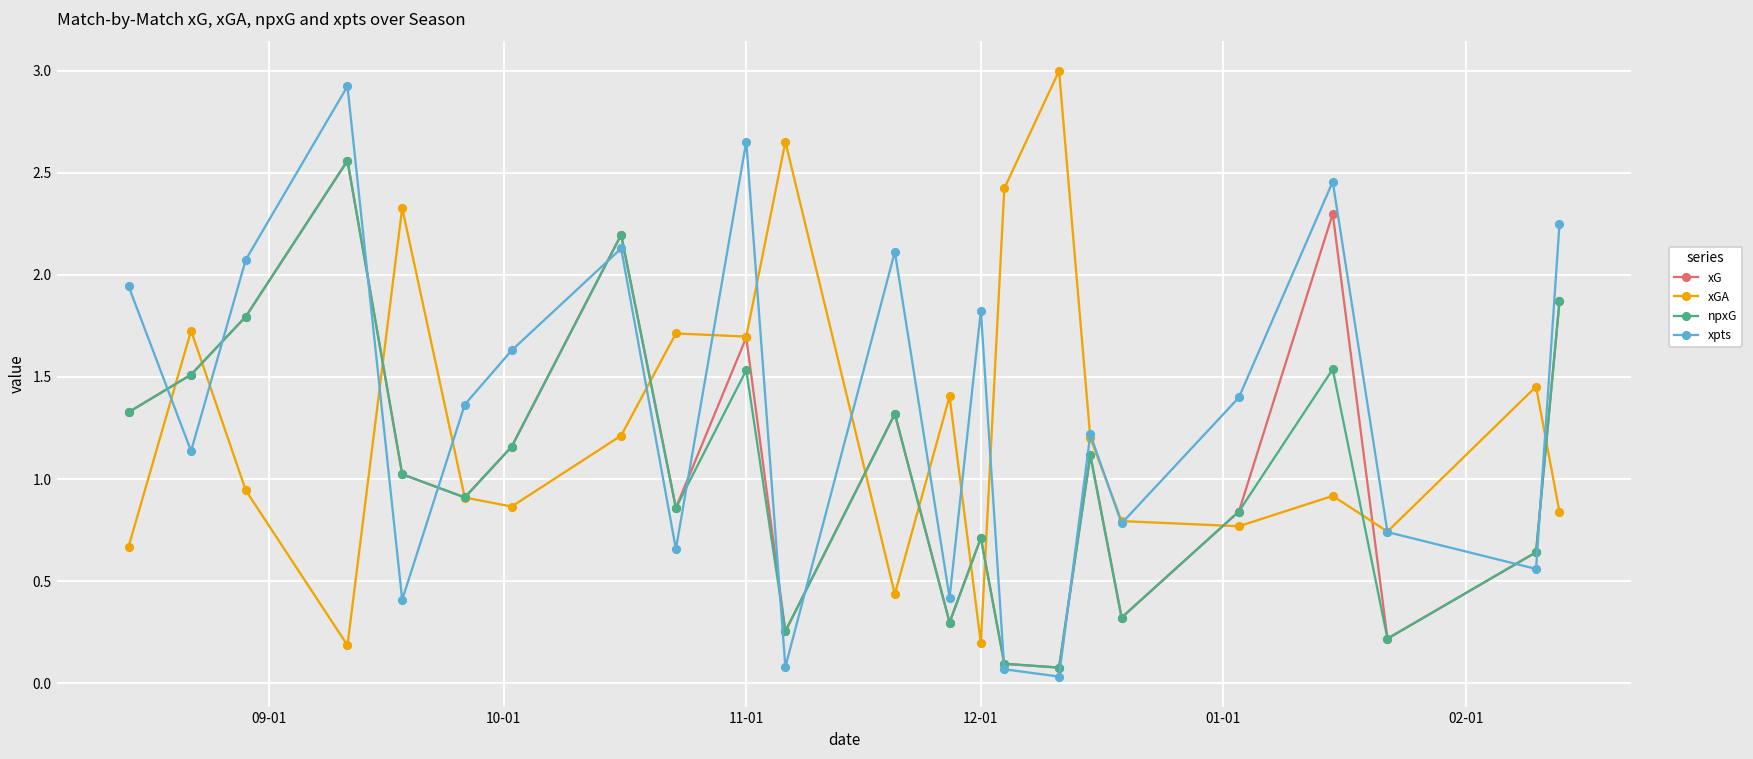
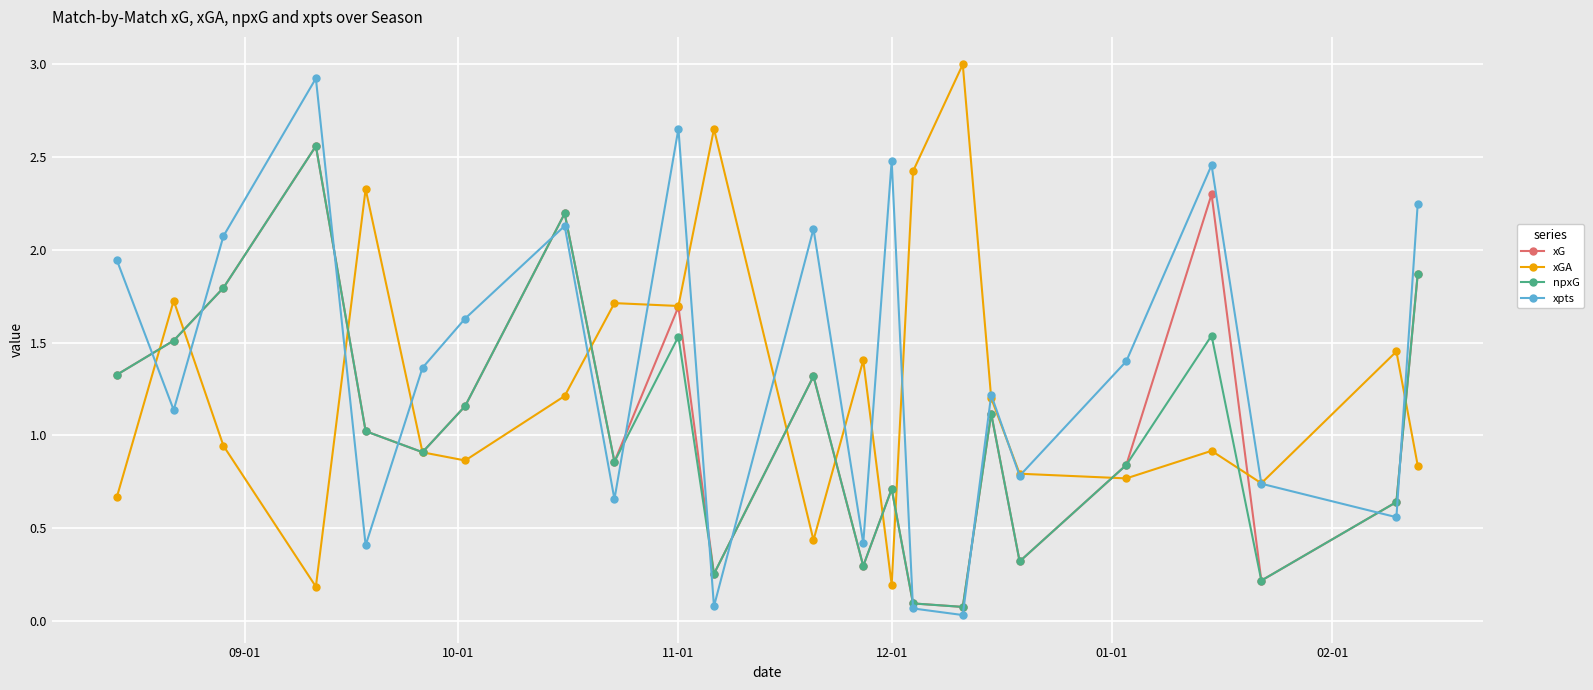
xpts, 12-01: 1.82 -> 2.48
